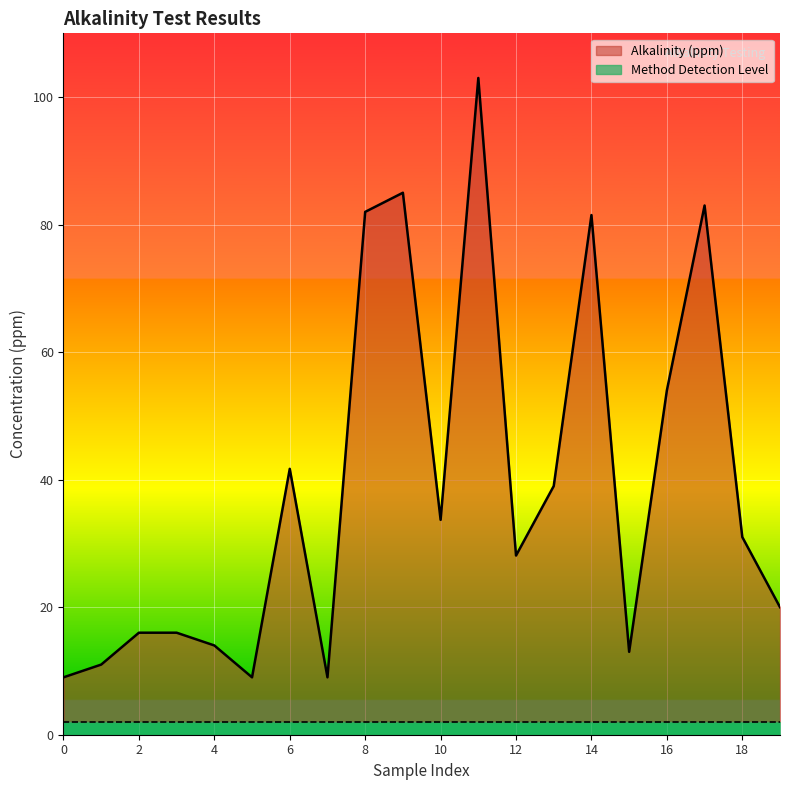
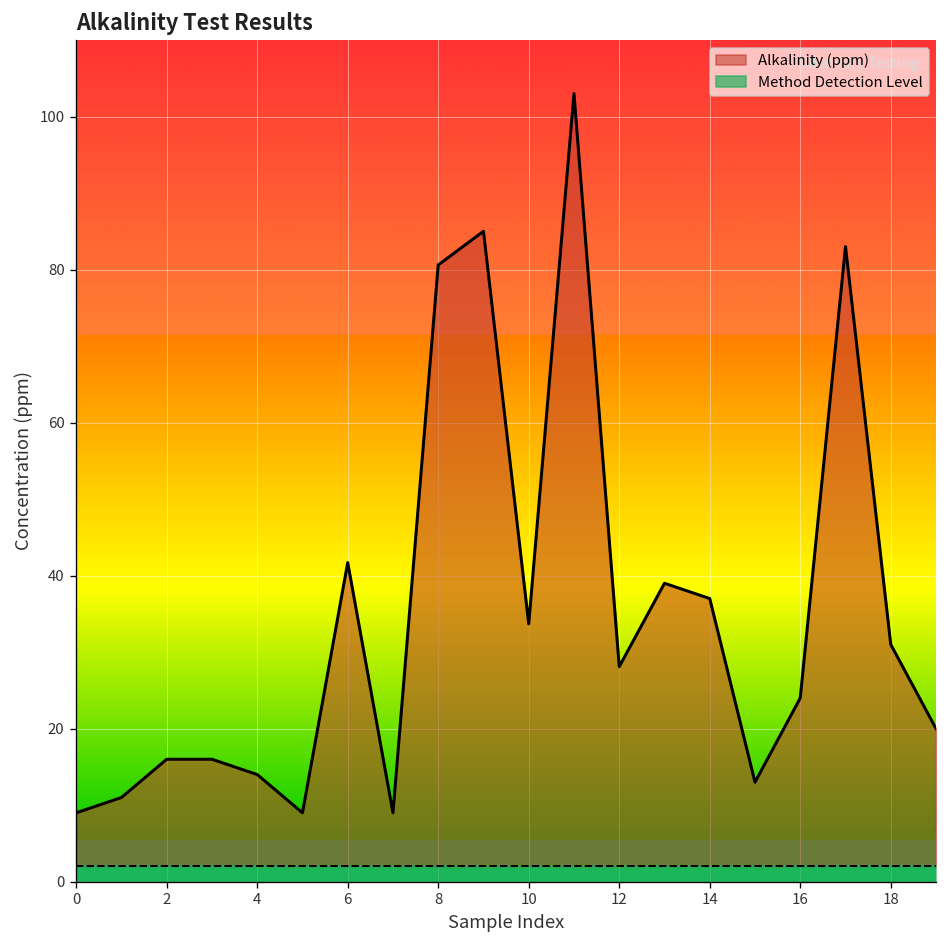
Alkalinity (ppm), 8: 82 -> 81
Alkalinity (ppm), 14: 82 -> 37
Alkalinity (ppm), 16: 54 -> 24
